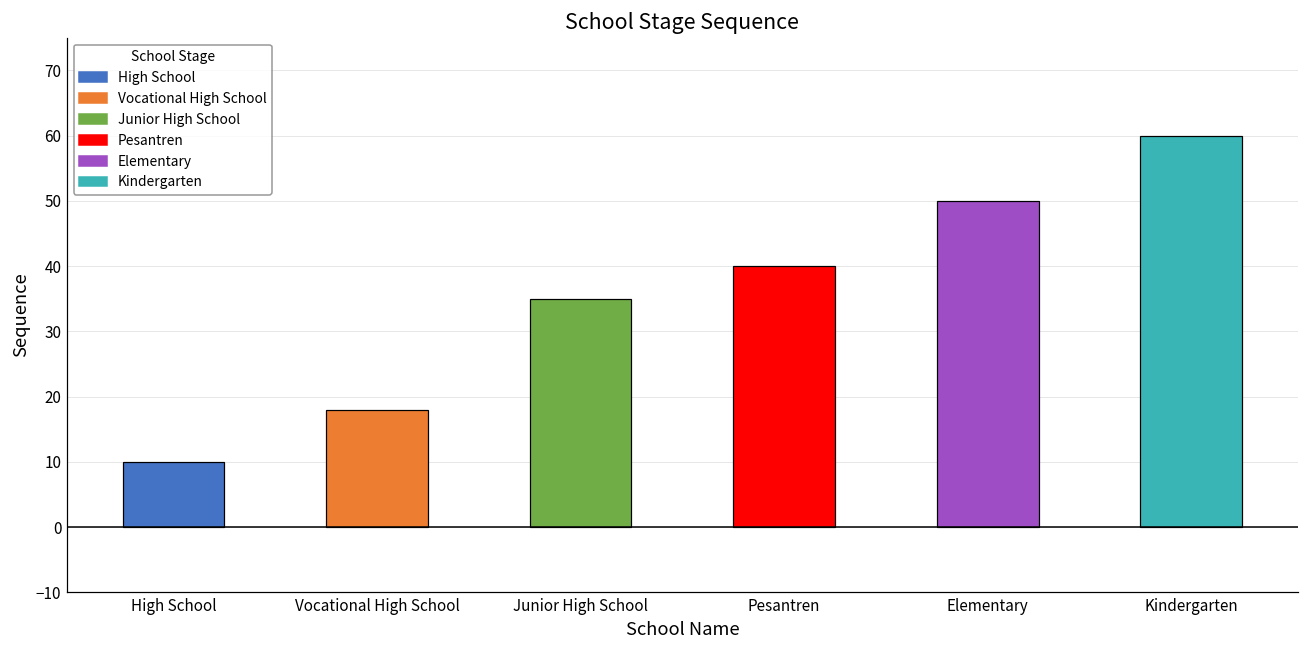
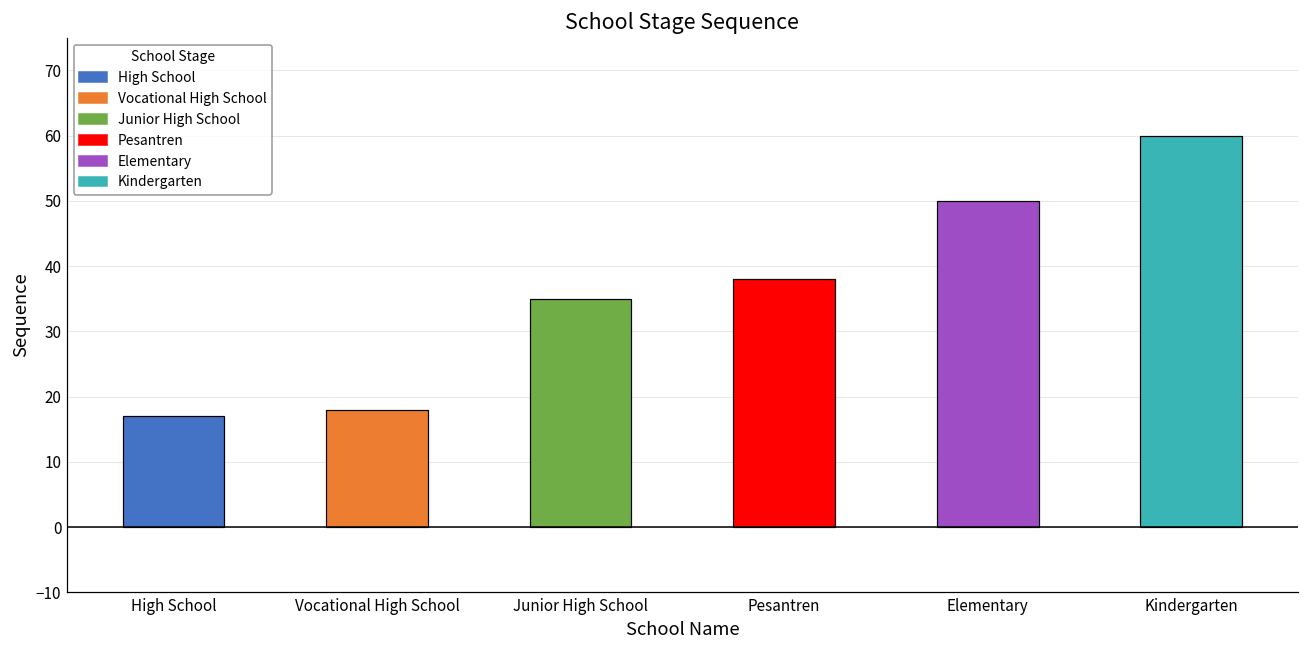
High School: 10 -> 17
Pesantren: 40 -> 38
